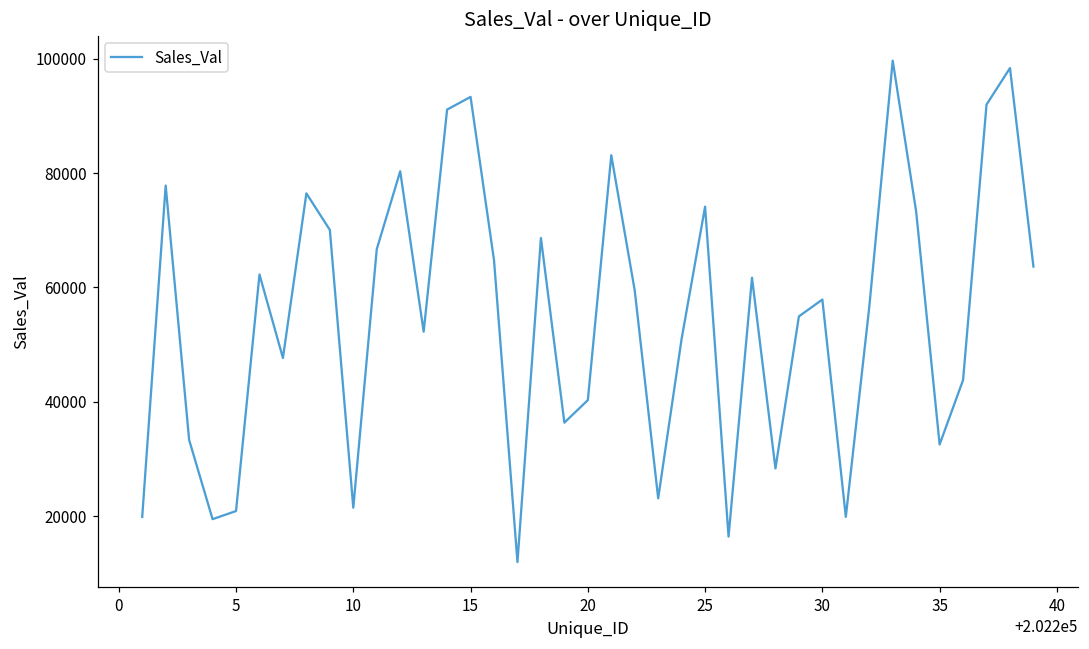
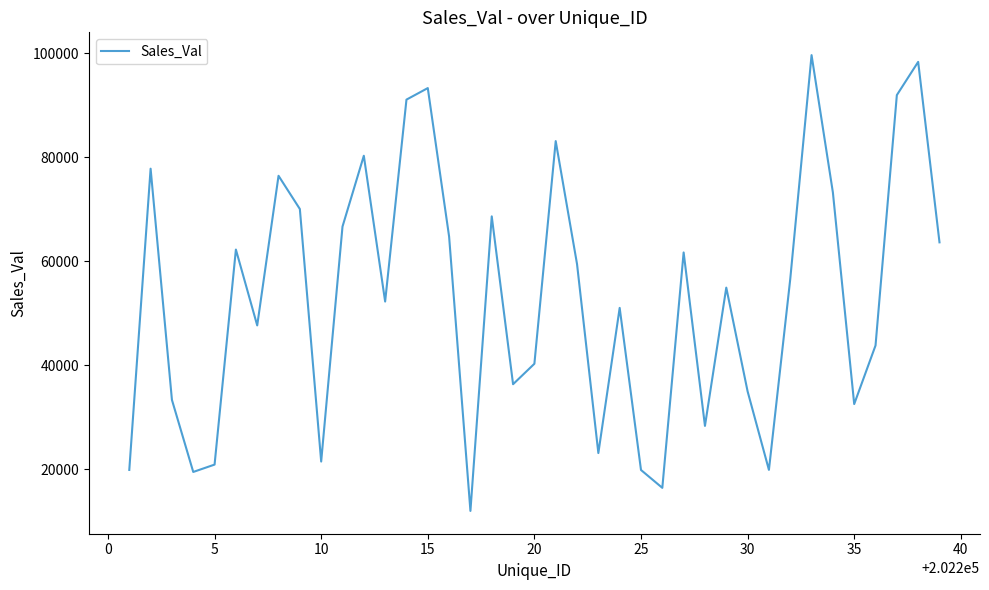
25: 74000 -> 20000
30: 58000 -> 35000
